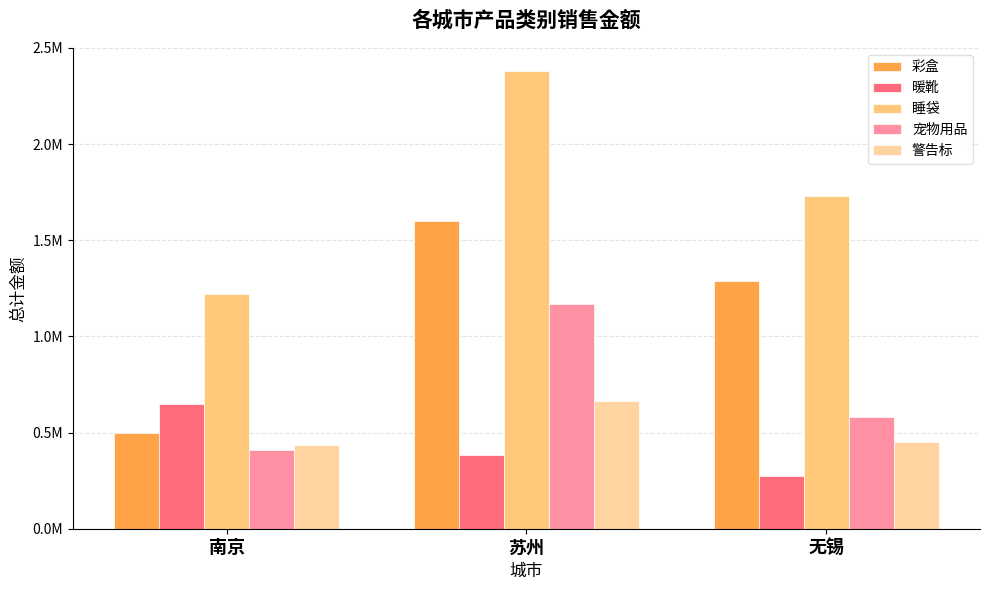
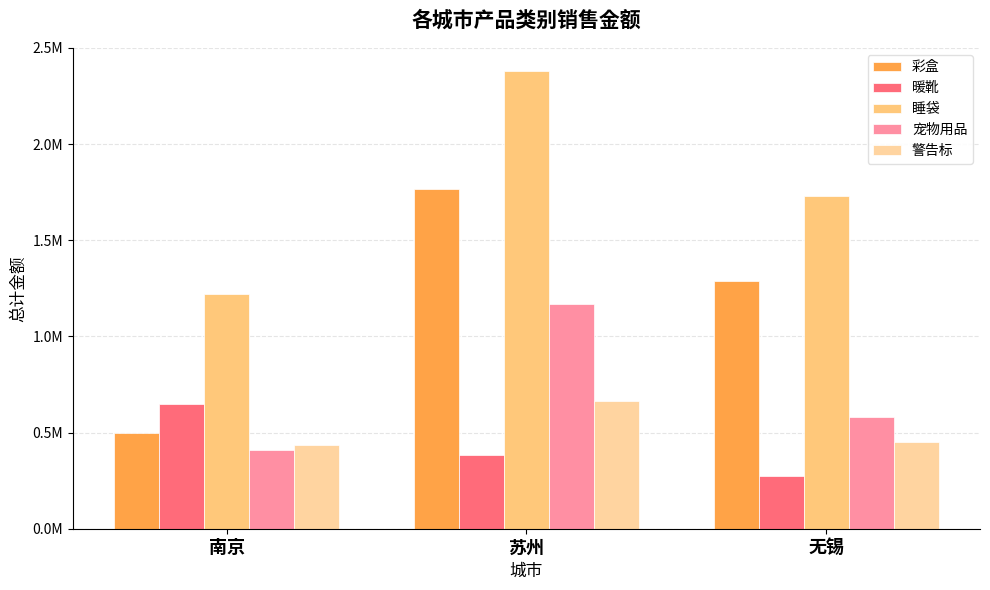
彩盒, 苏州: 1600000 -> 1760000
